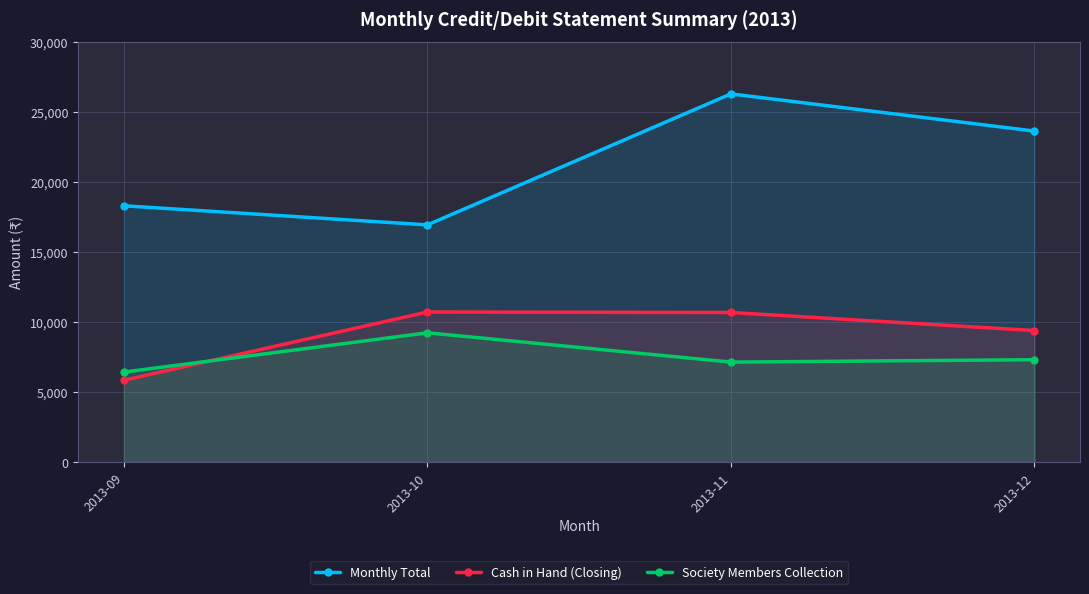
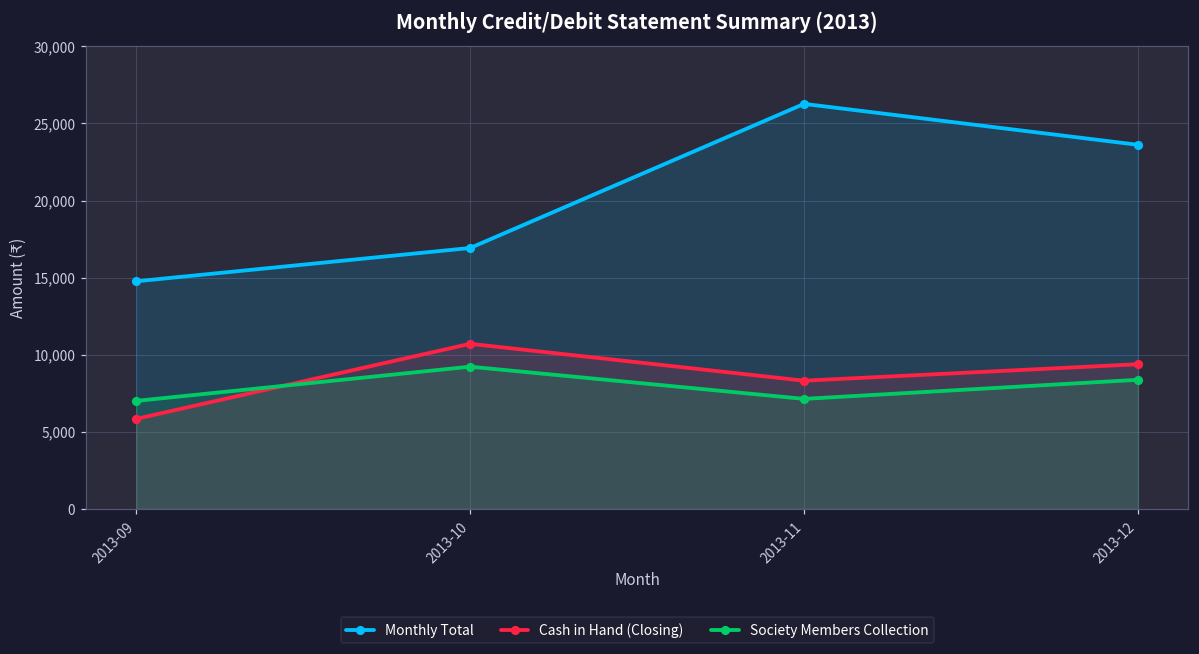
Monthly Total, 2013-09: 18,300 -> 14,800
Society Members Collection, 2013-09: 6,400 -> 7,000
Cash in Hand (Closing), 2013-11: 10,700 -> 8,300
Society Members Collection, 2013-12: 7,300 -> 8,400
